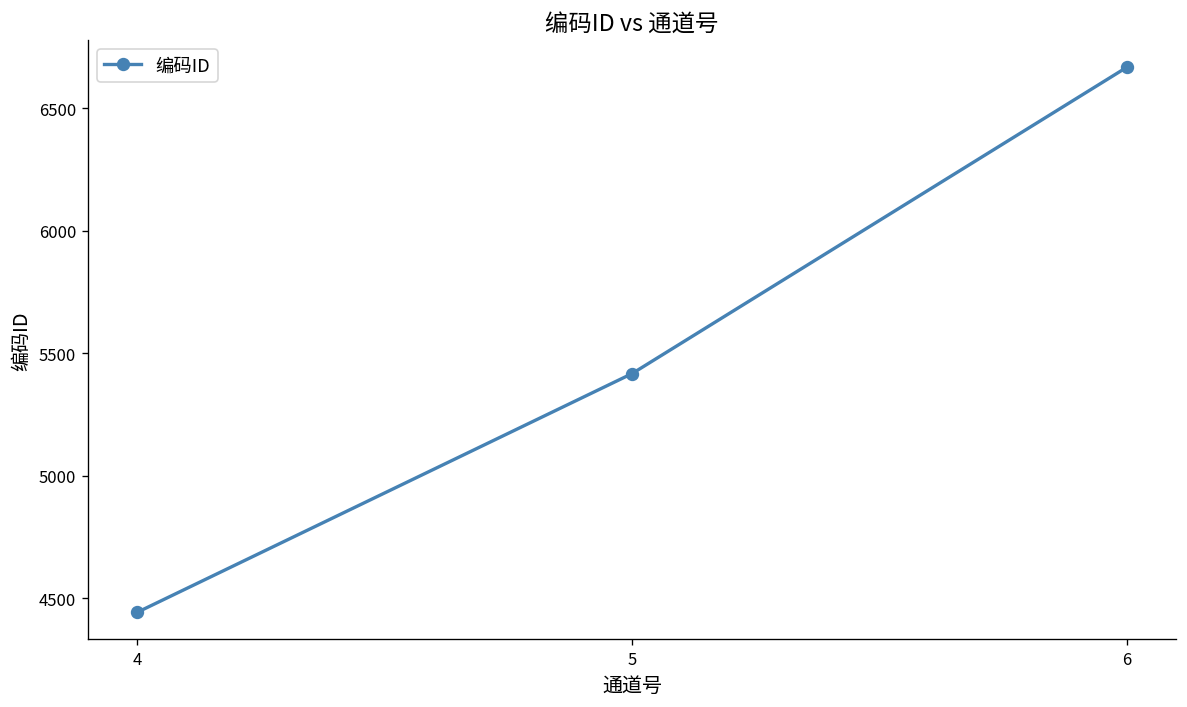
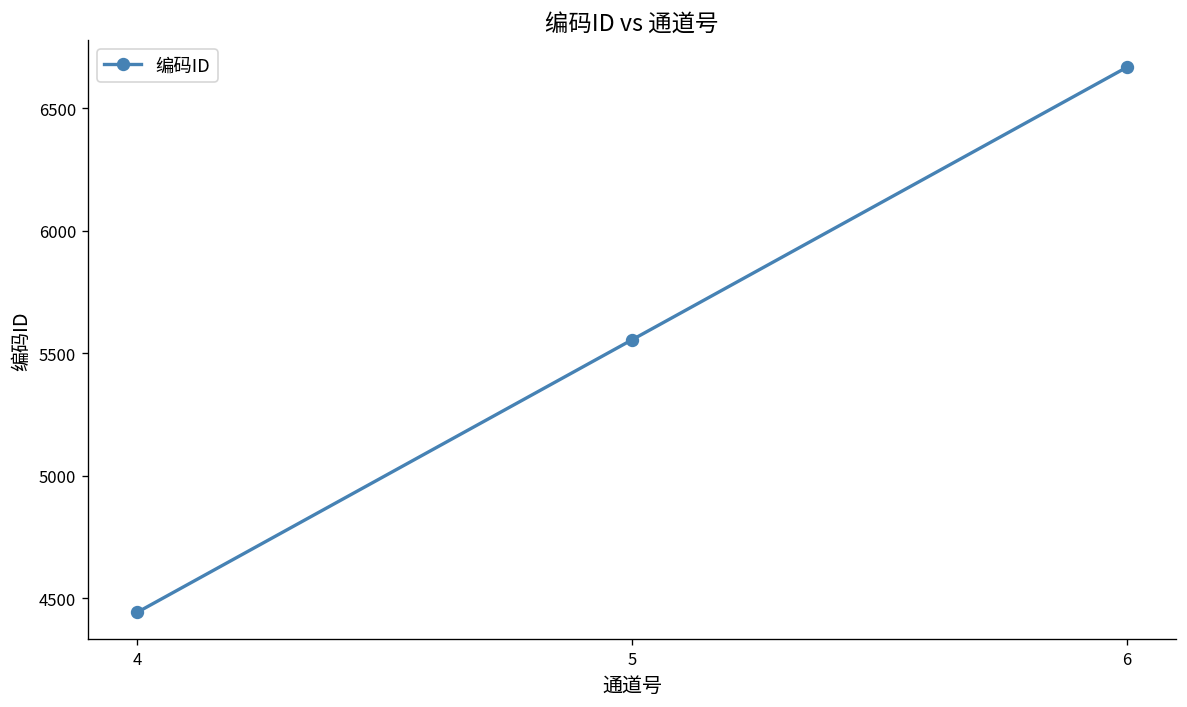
5: 5420 -> 5560
